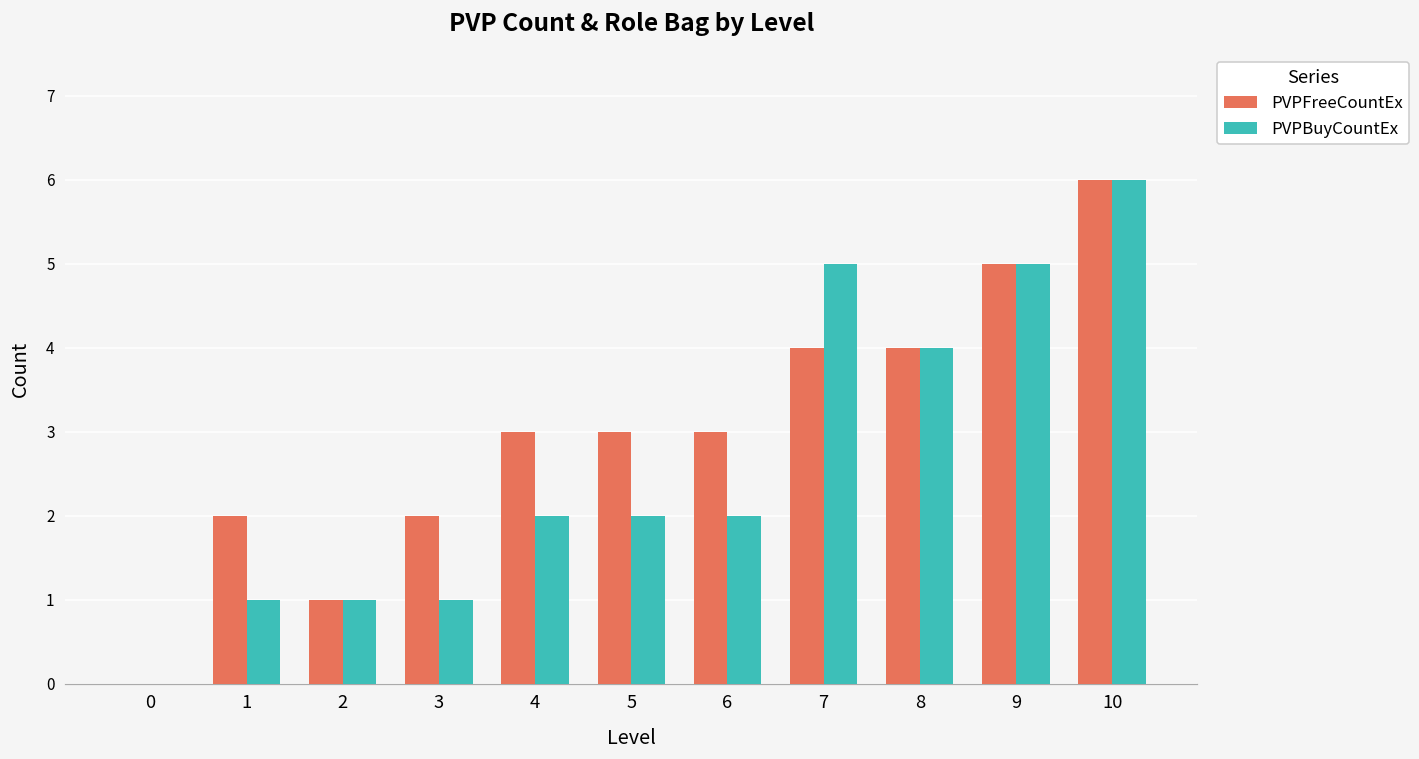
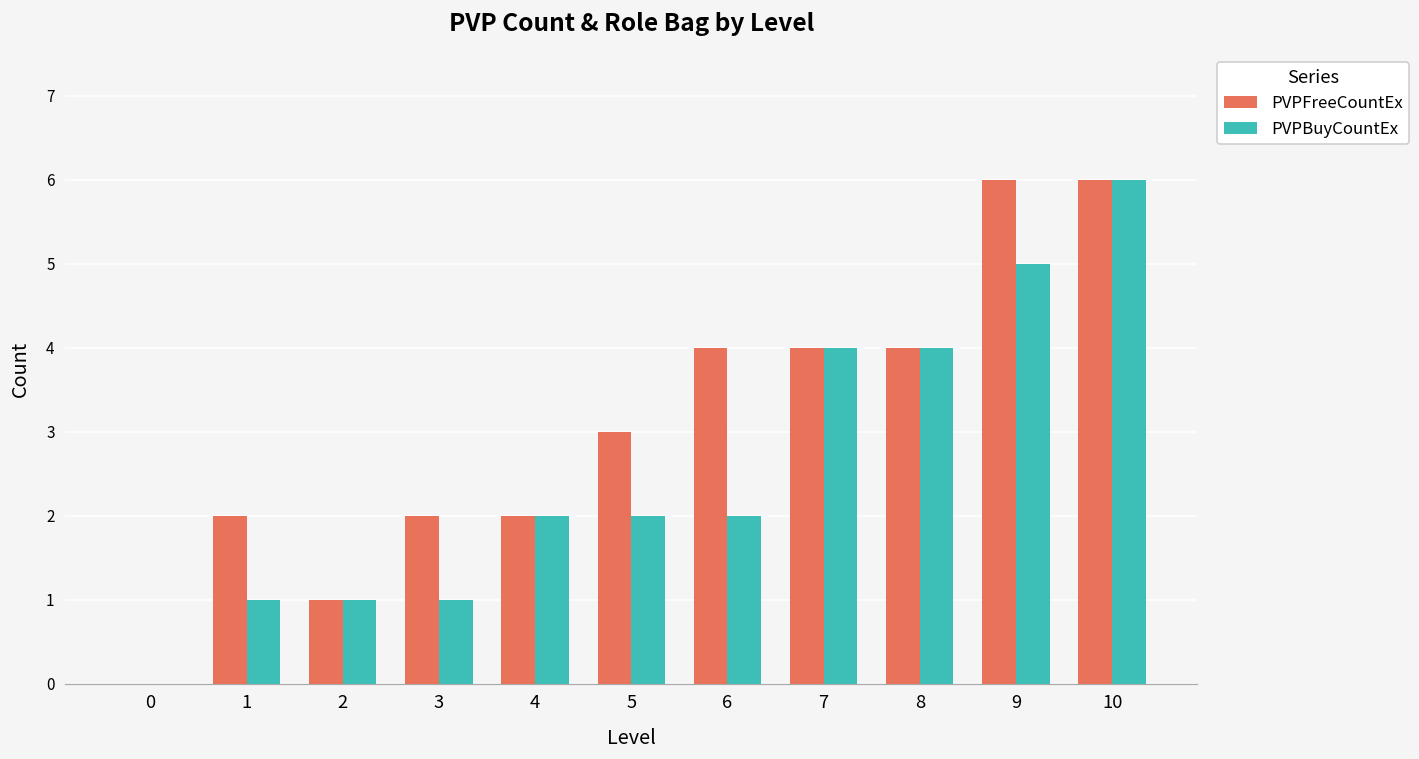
PVPFreeCountEx, 4: 3 -> 2
PVPFreeCountEx, 6: 3 -> 4
PVPBuyCountEx, 7: 5 -> 4
PVPFreeCountEx, 9: 5 -> 6
